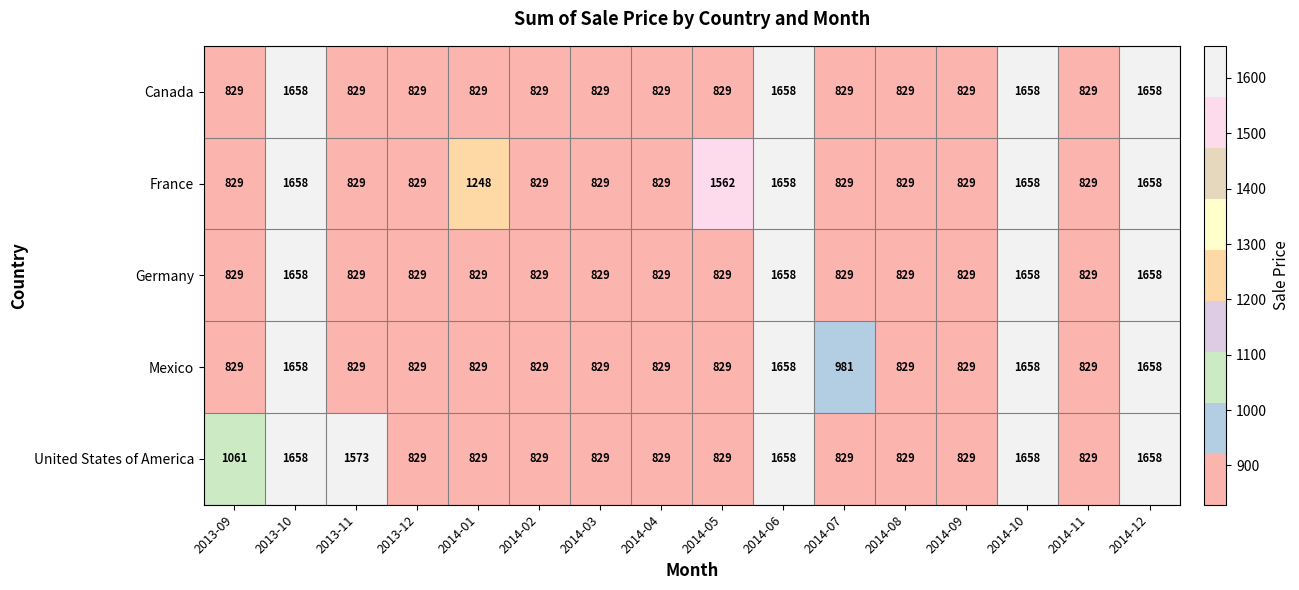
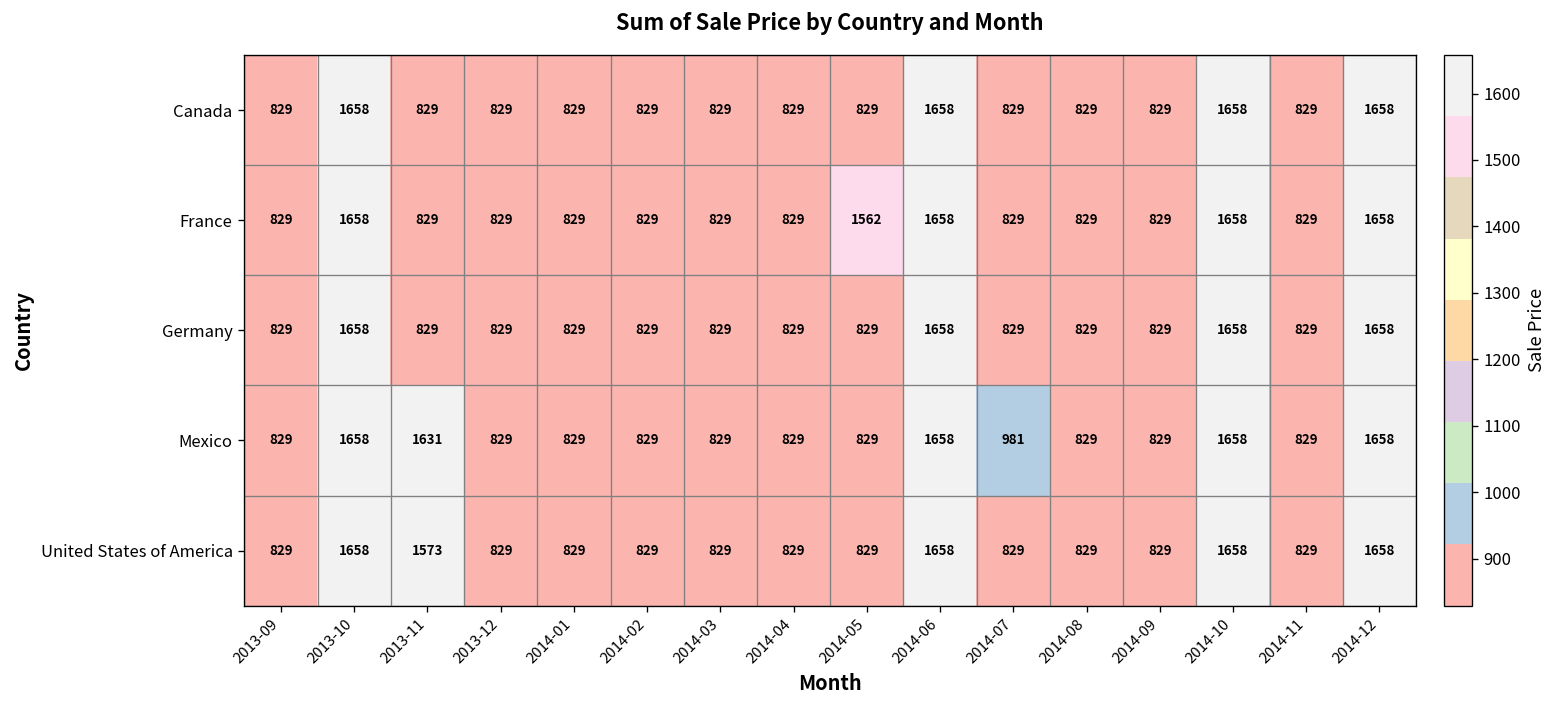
France, 2014-01: 1248 -> 829
Mexico, 2013-11: 829 -> 1631
United States of America, 2013-09: 1061 -> 829
